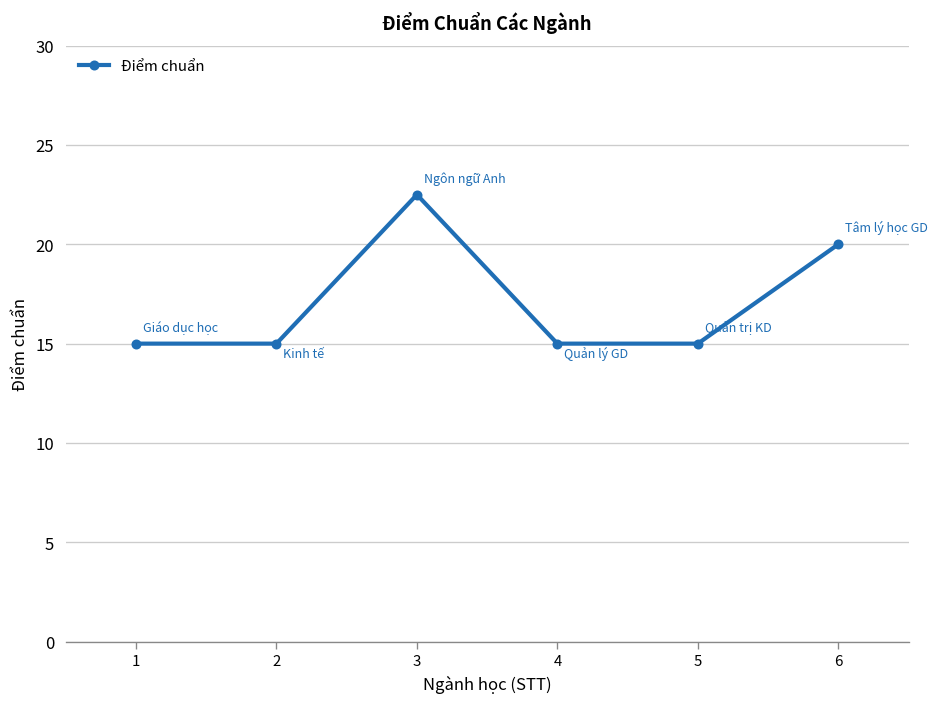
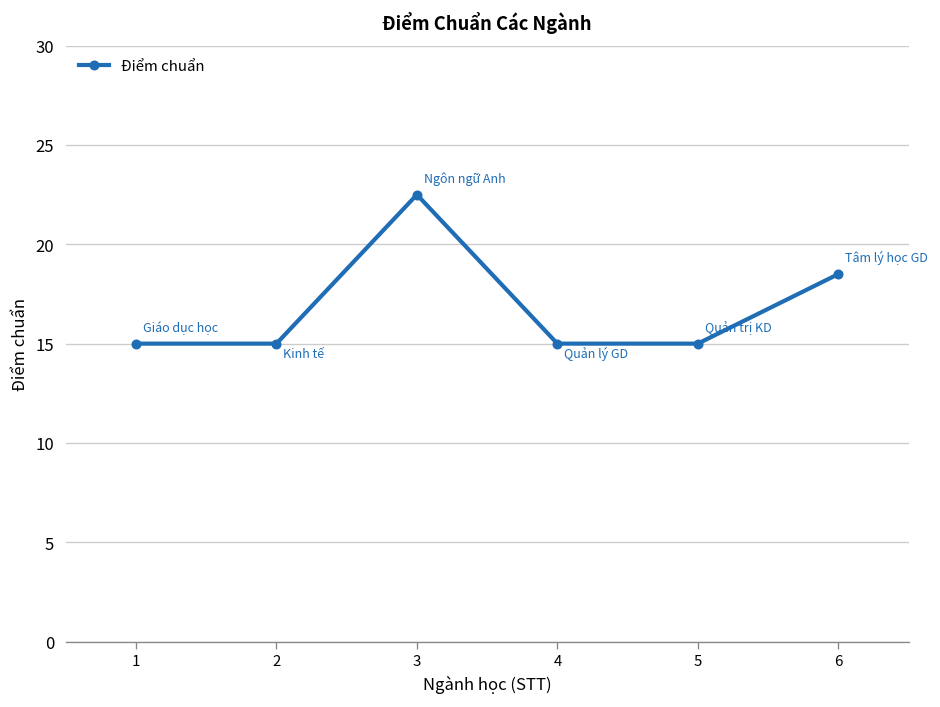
6: 20.0 -> 18.5
